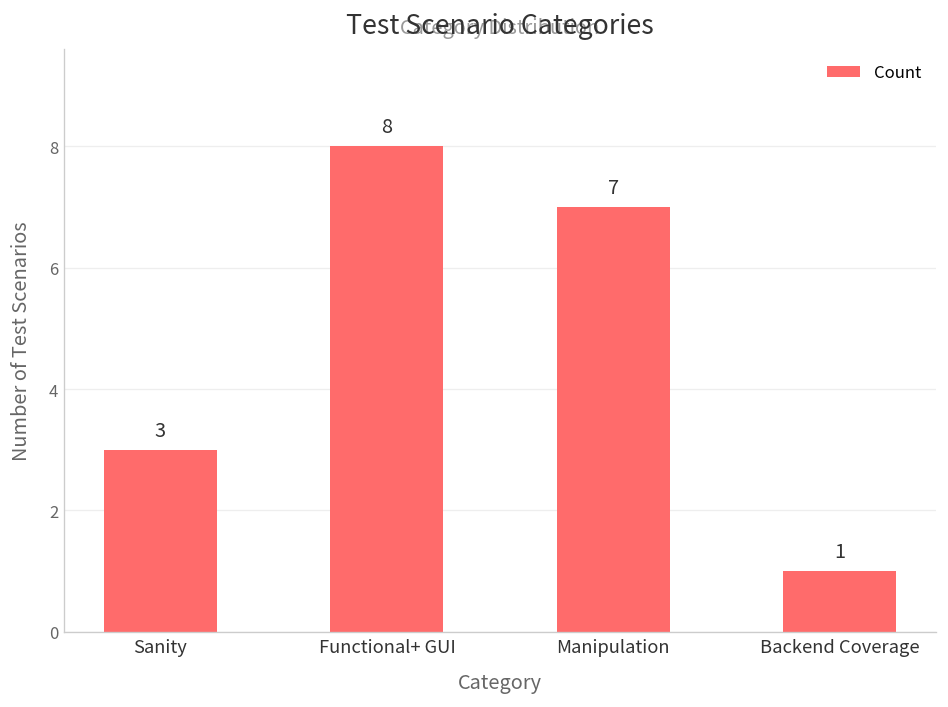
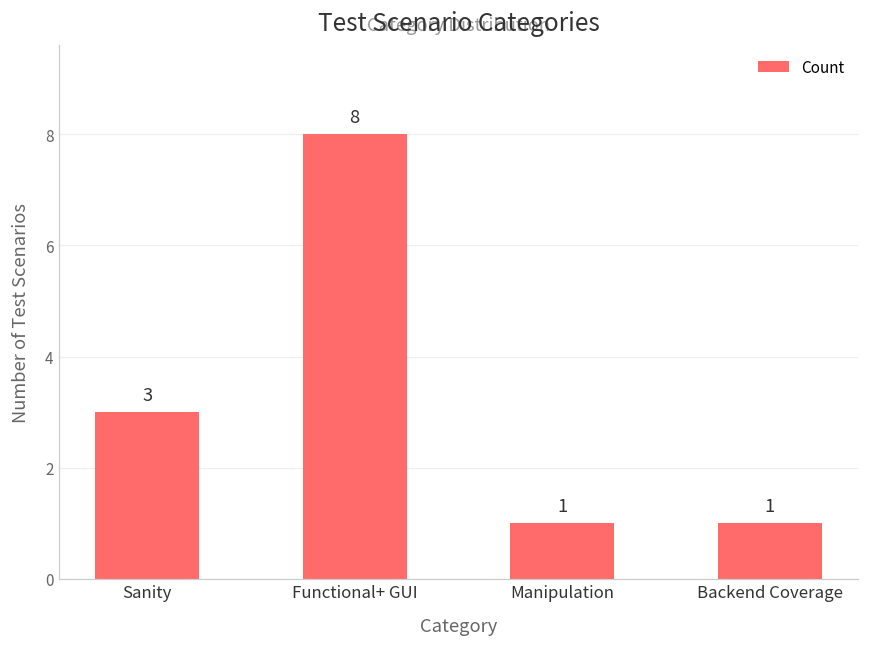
Manipulation: 7 -> 1
